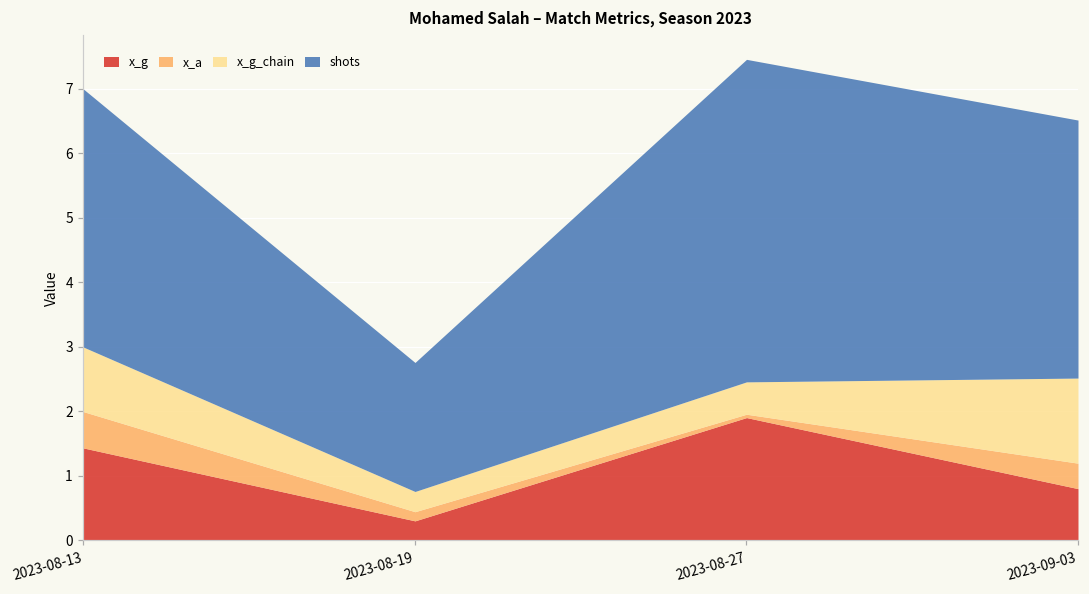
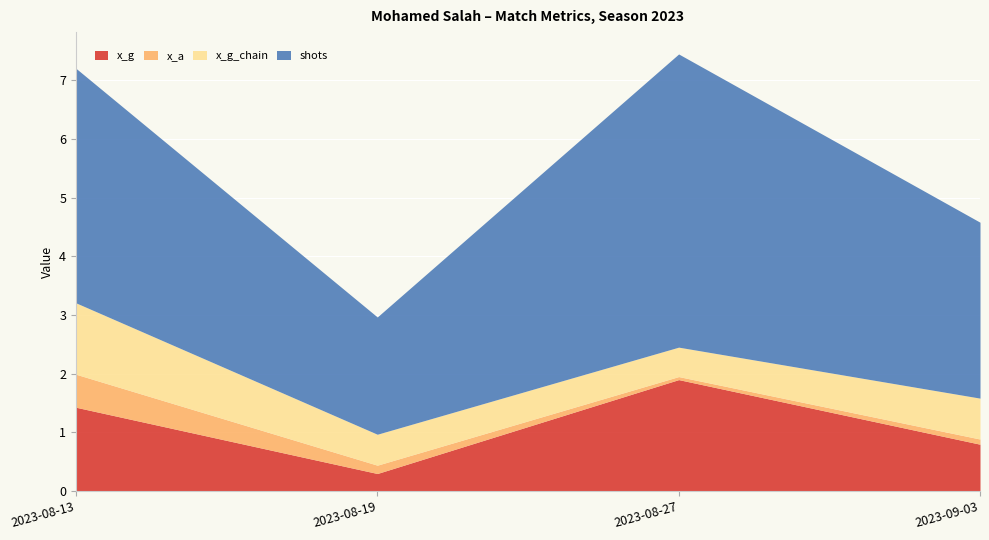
x_g_chain, 2023-08-13: 1.0 -> 1.2
x_g_chain, 2023-08-19: 0.3 -> 0.5
x_a, 2023-09-03: 0.4 -> 0.1
x_g_chain, 2023-09-03: 1.3 -> 0.7
shots, 2023-09-03: 4 -> 3
